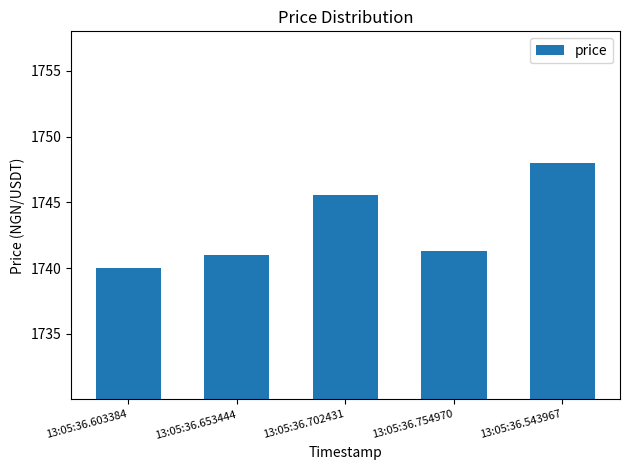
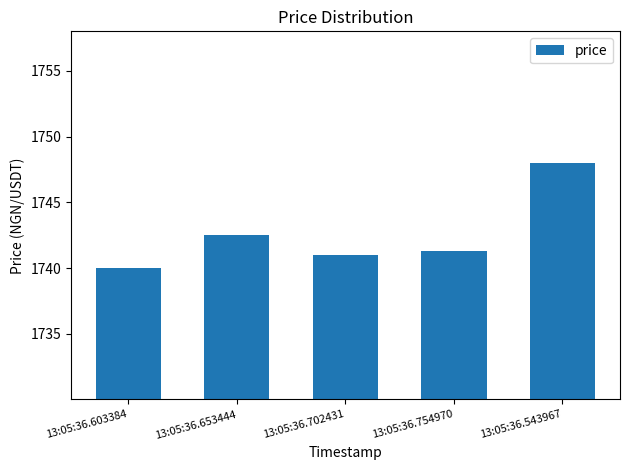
13:05:36.653444: 1741.0 -> 1742.5
13:05:36.702431: 1745.6 -> 1741.0
